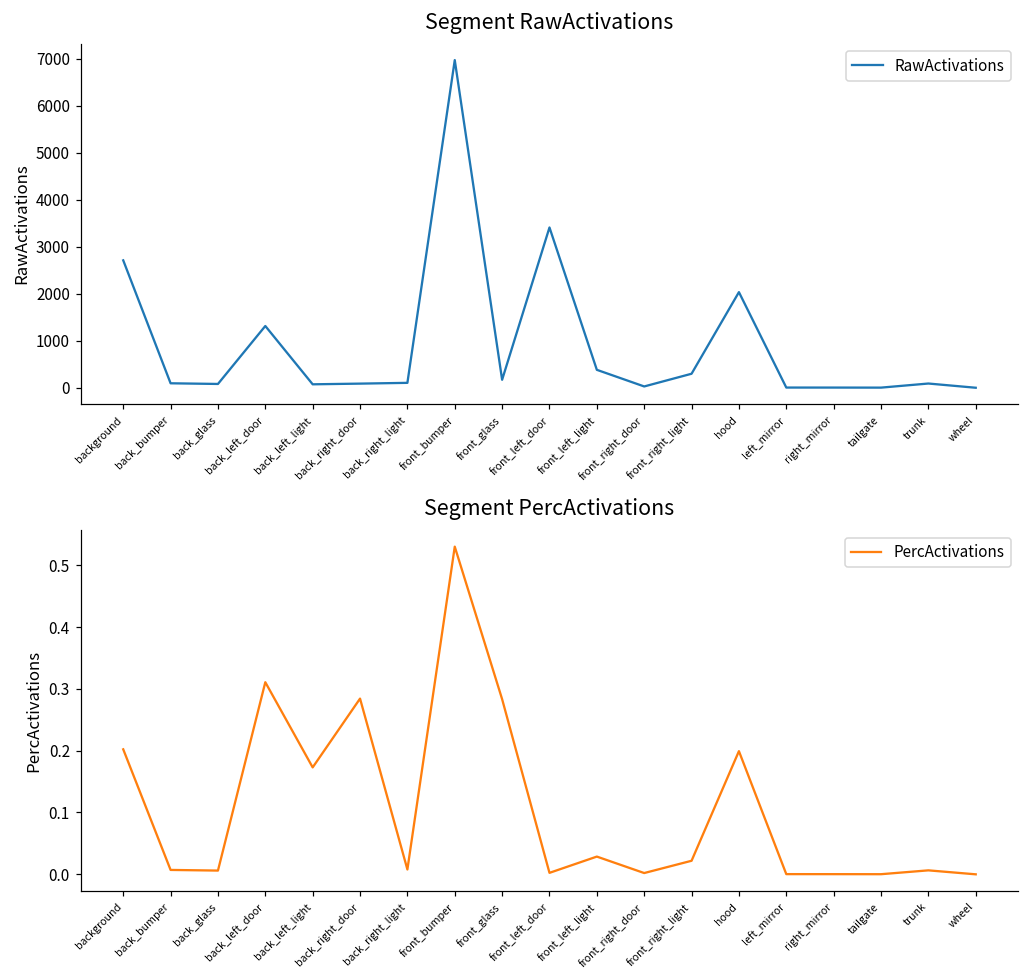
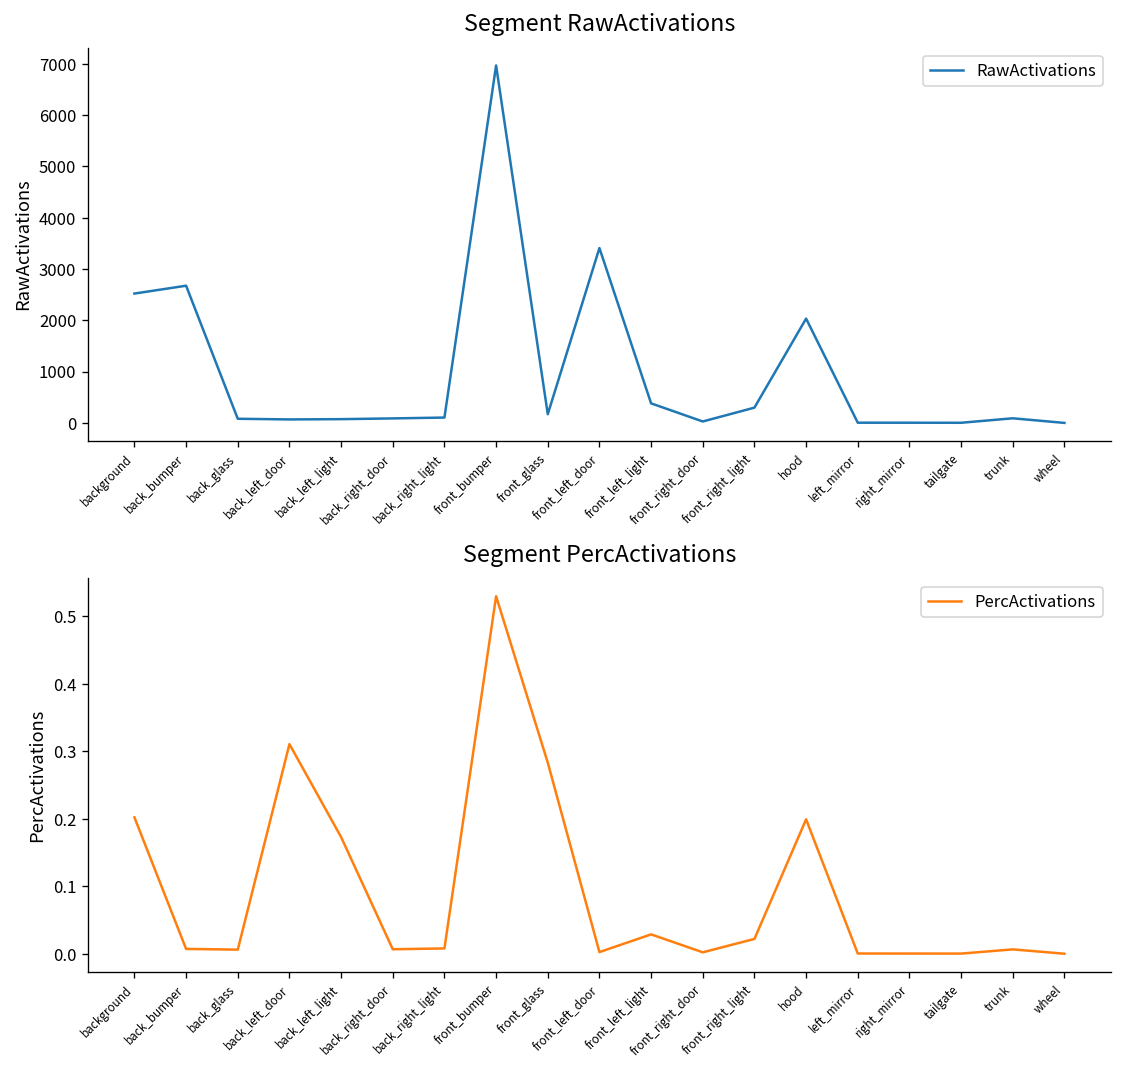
Segment RawActivations, background: 2700 -> 2500
Segment RawActivations, back_bumper: 100 -> 2700
Segment RawActivations, back_left_door: 1300 -> 100
Segment PercActivations, back_right_door: 0.28 -> 0.01
